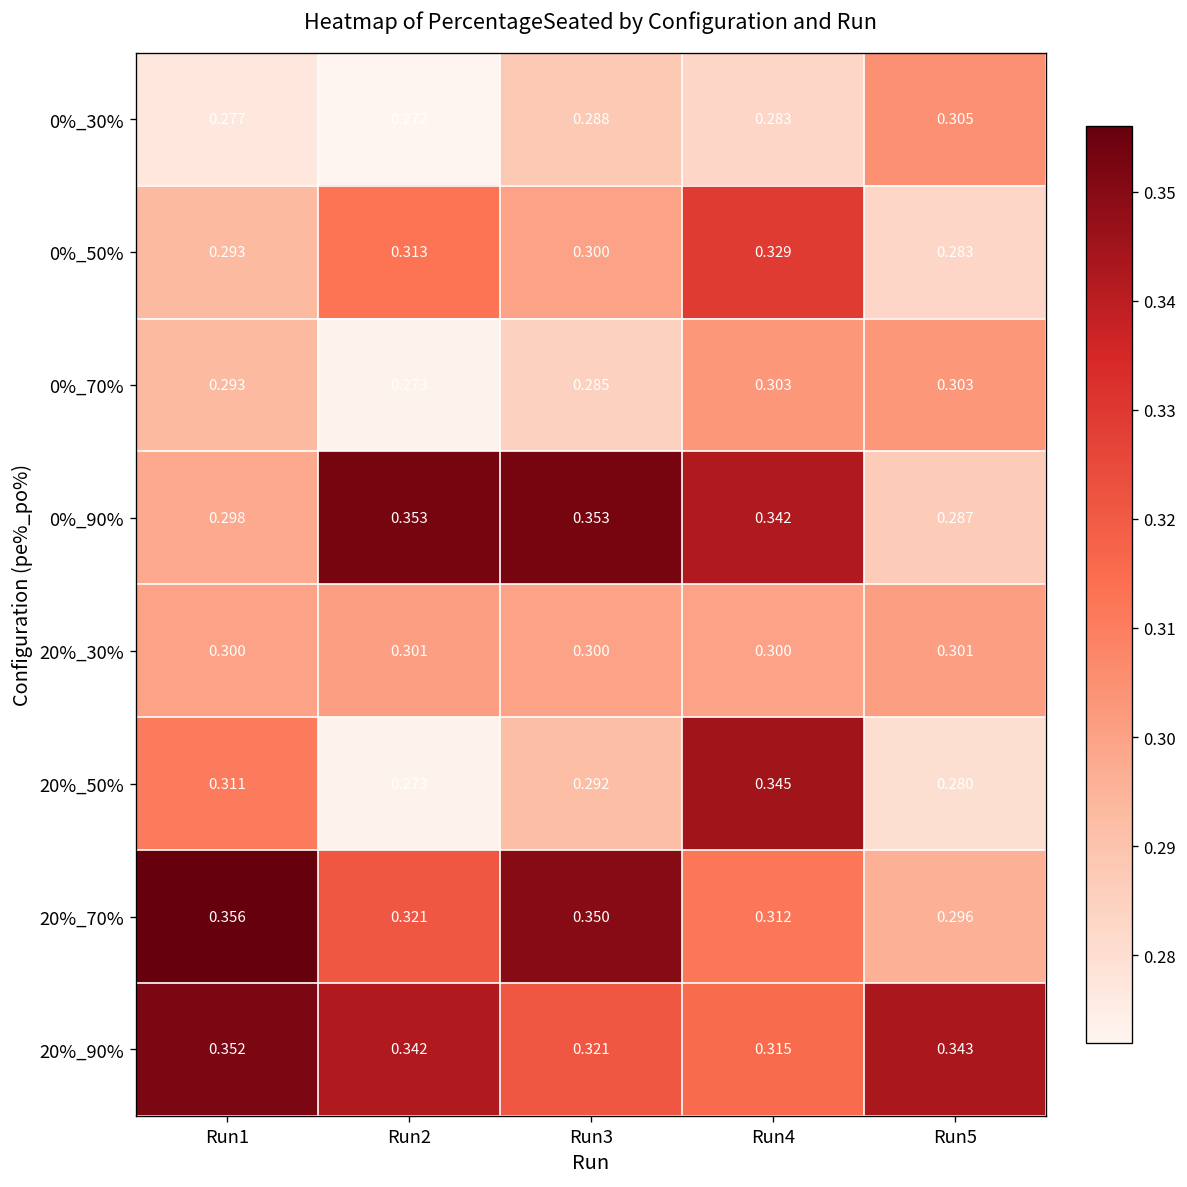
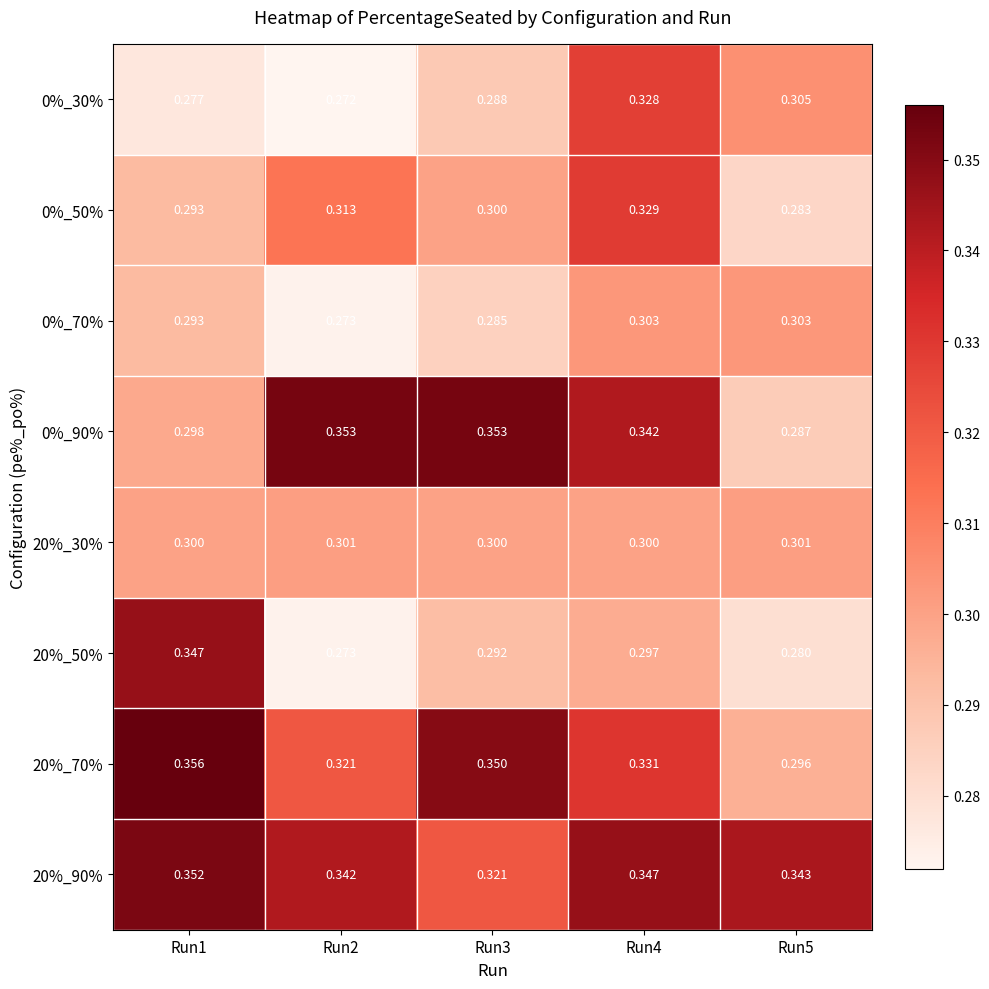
0%_30%, Run4: 0.283 -> 0.328
20%_50%, Run1: 0.311 -> 0.347
20%_50%, Run4: 0.345 -> 0.297
20%_70%, Run4: 0.312 -> 0.331
20%_90%, Run4: 0.315 -> 0.347
